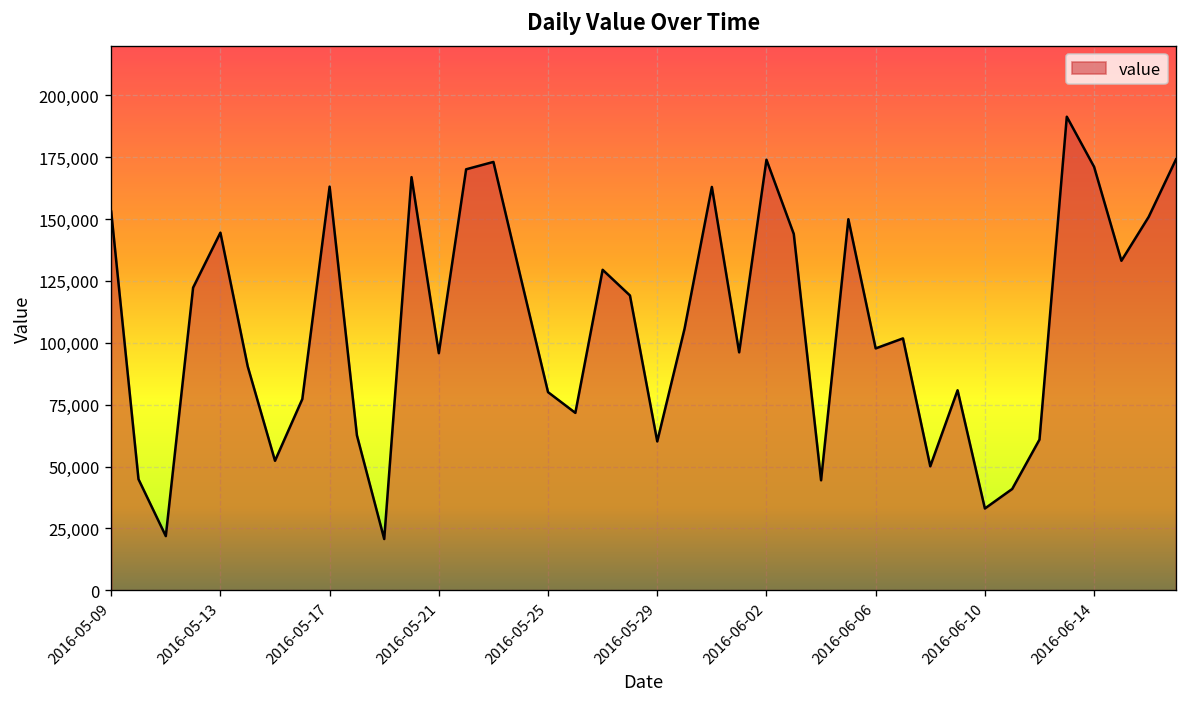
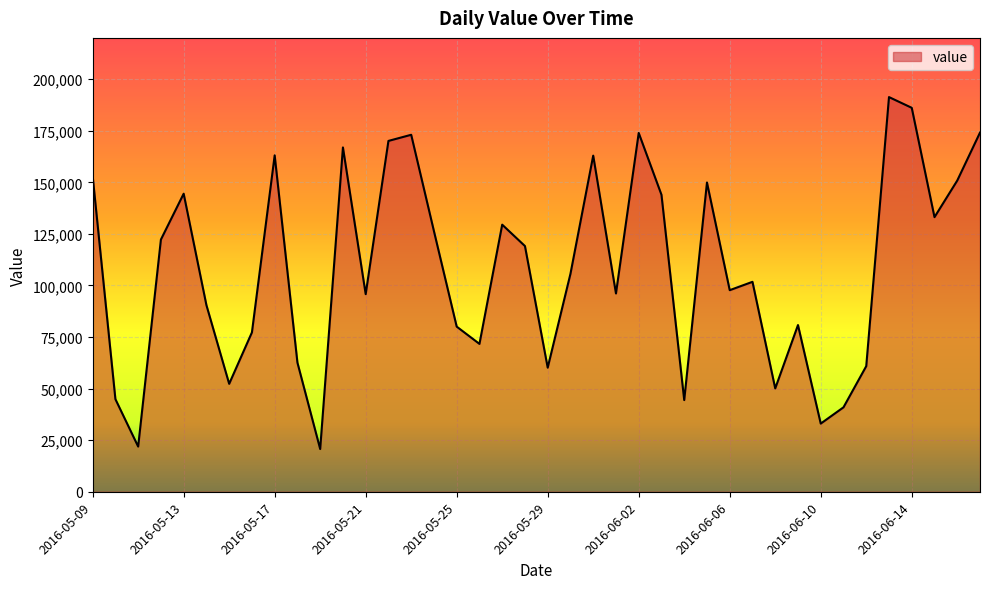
2016-06-14: 171,000 -> 186,000
